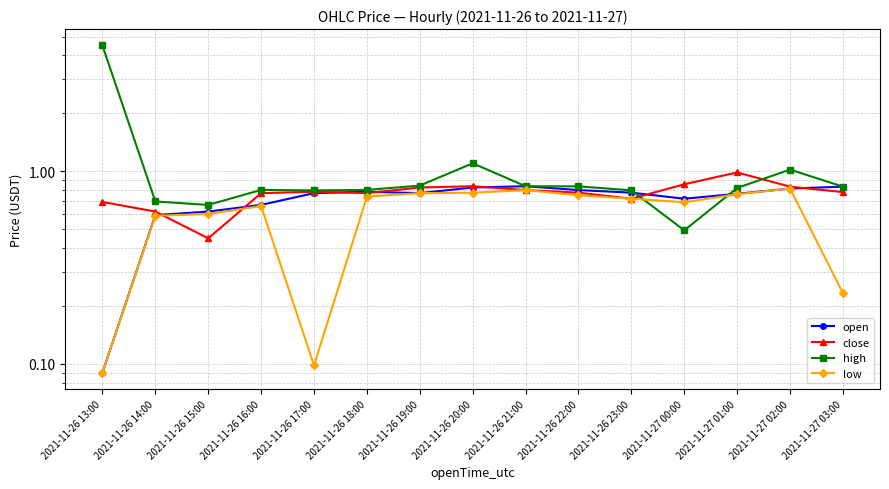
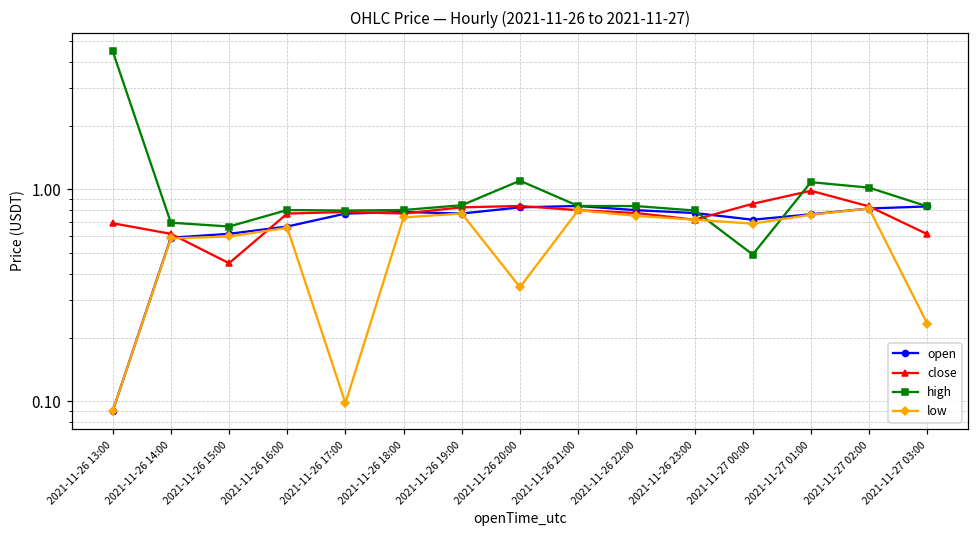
low, 2021-11-26 20:00: 0.77 -> 0.35
high, 2021-11-27 01:00: 0.82 -> 1.1
close, 2021-11-27 03:00: 0.78 -> 0.62
